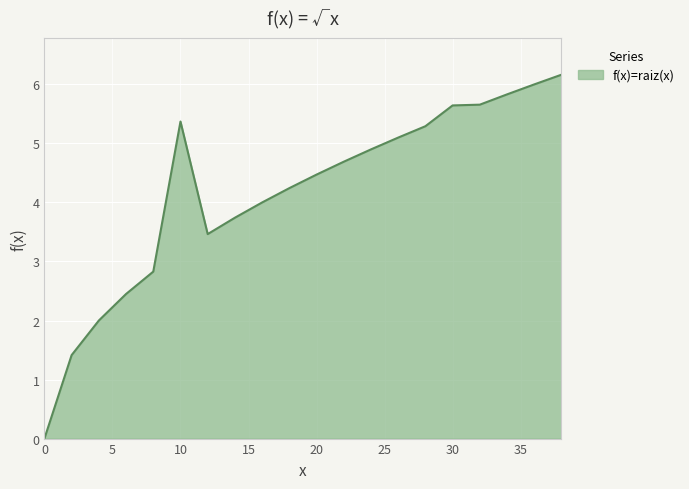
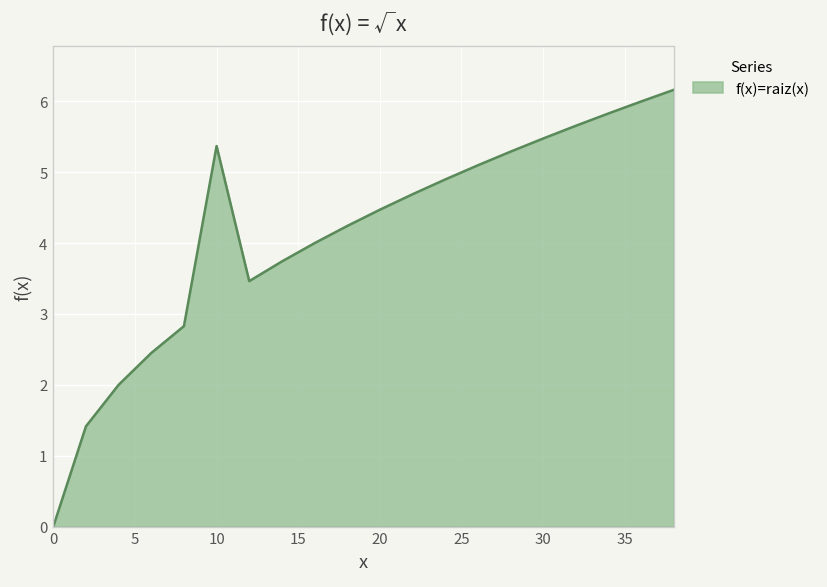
30: 5.6 -> 5.5
